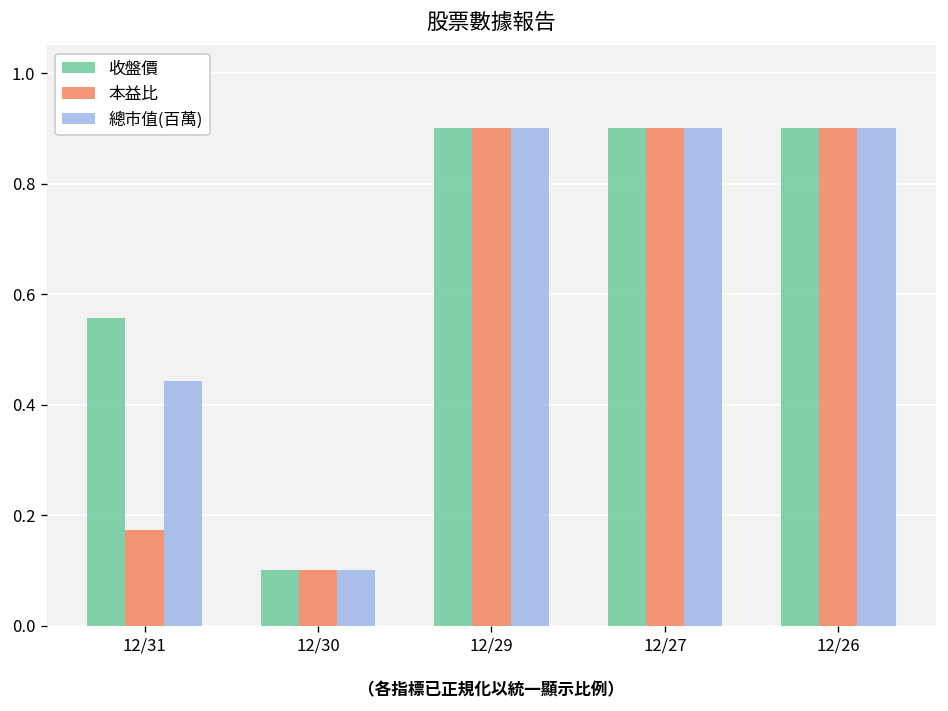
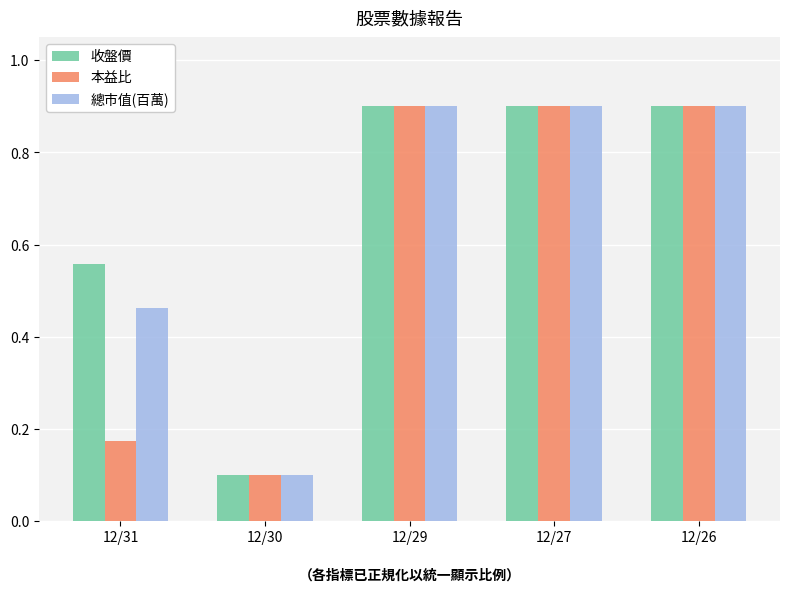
總市值(百萬), 12/31: 0.44 -> 0.46
